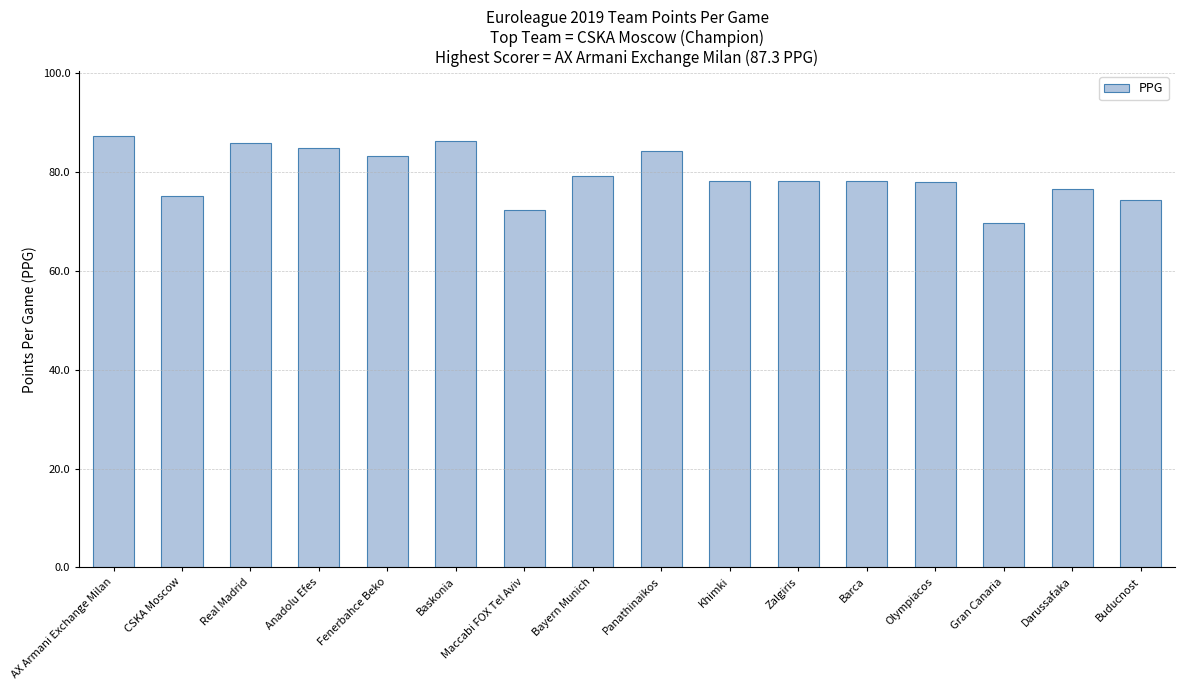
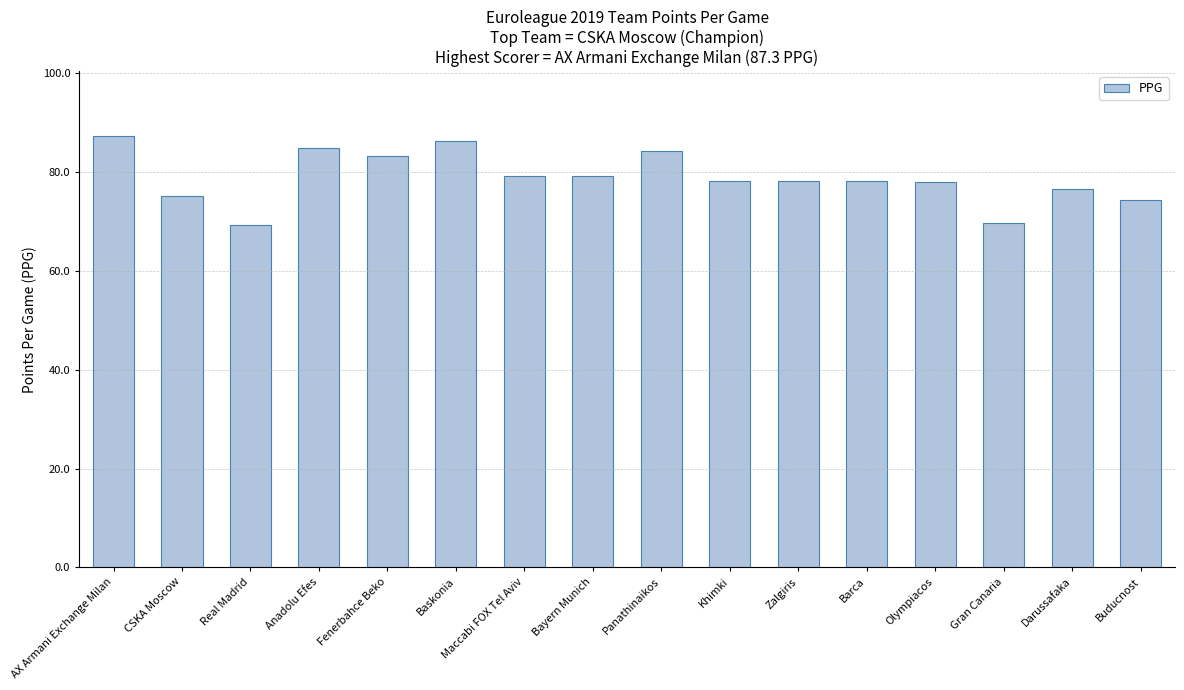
Real Madrid: 86 -> 69
Maccabi FOX Tel Aviv: 72 -> 79
